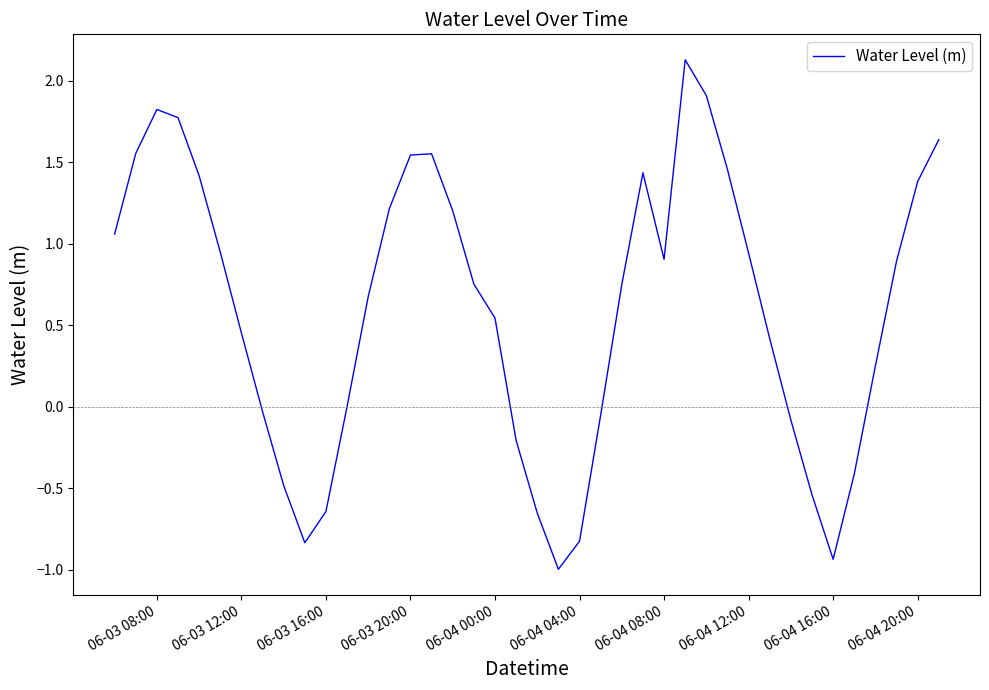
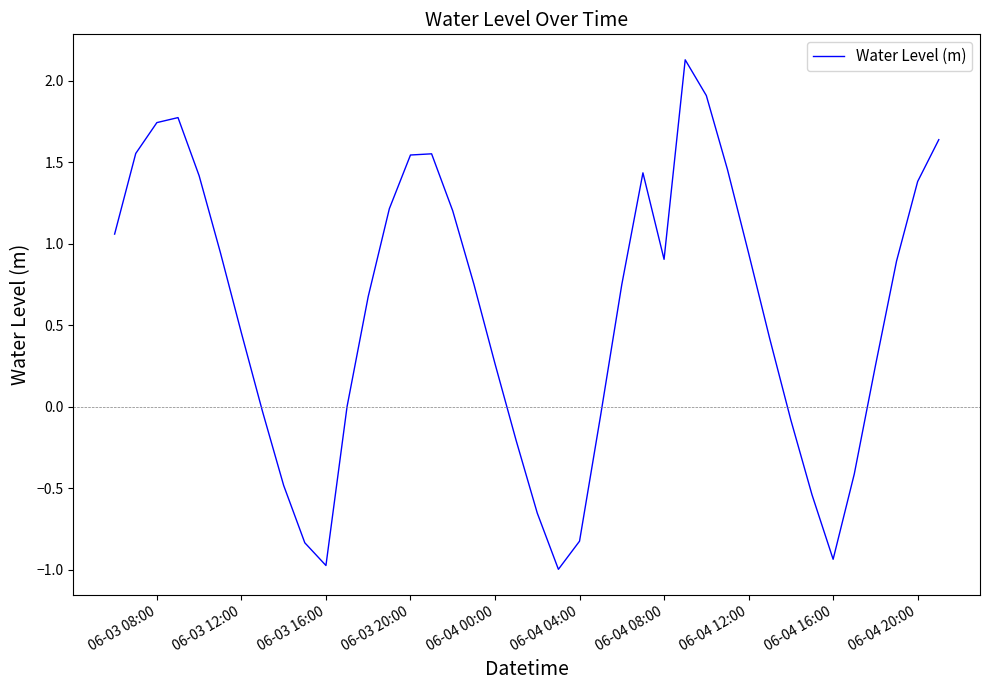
06-03 08:00: 1.82 -> 1.74
06-03 16:00: -0.64 -> -0.97
06-04 00:00: 0.54 -> 0.26
